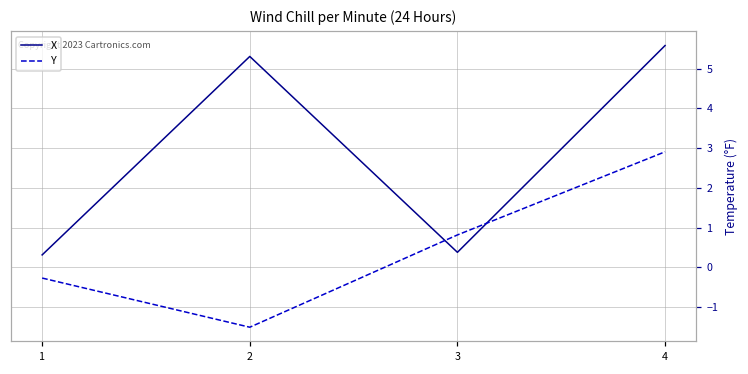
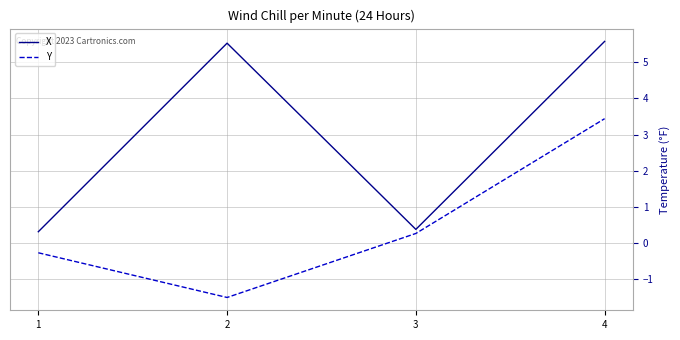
X, 2: 5.3 -> 5.5
Y, 3: 0.8 -> 0.3
Y, 4: 2.9 -> 3.4
